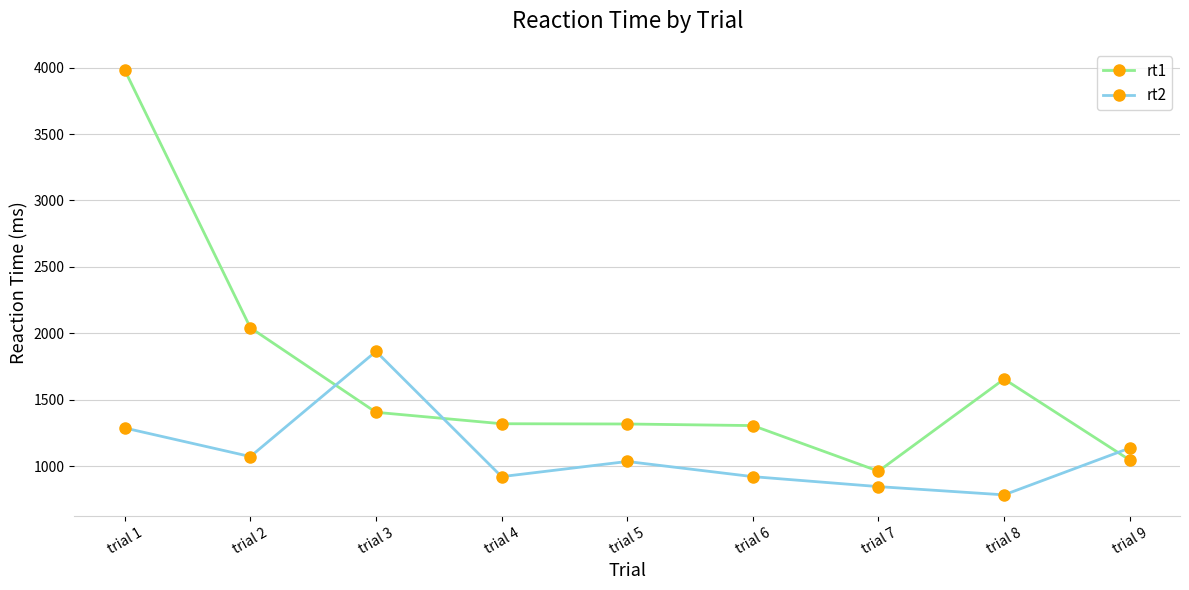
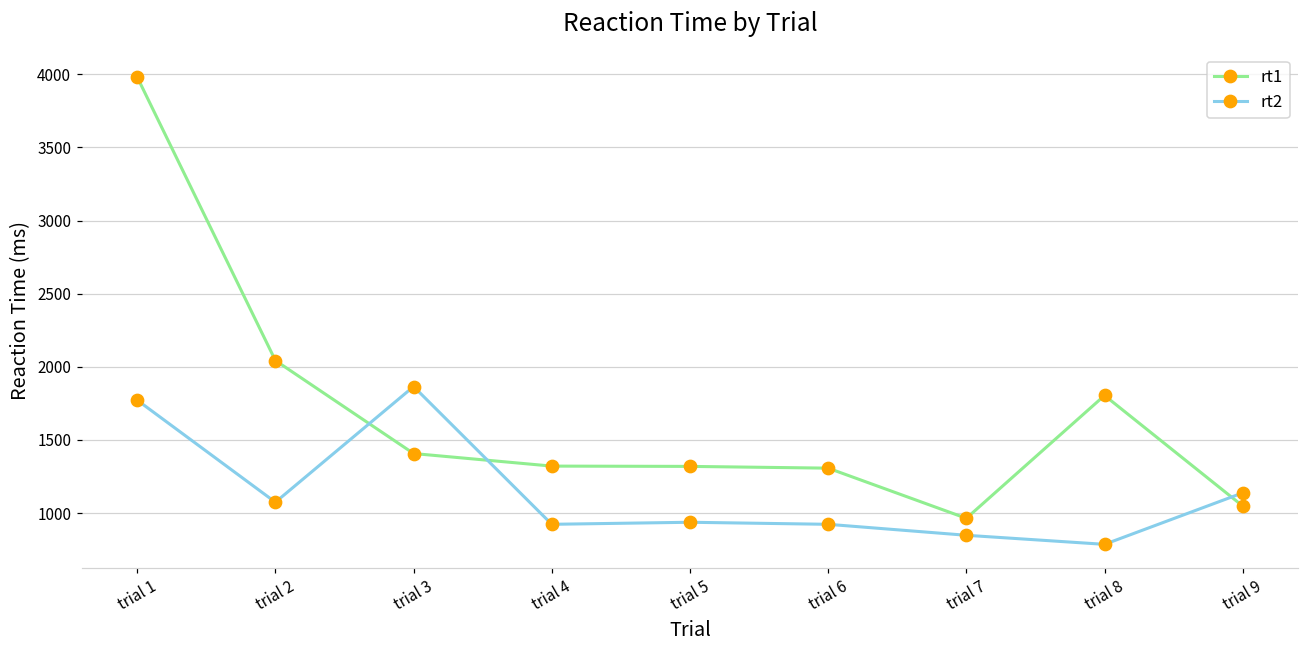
rt2, trial 1: 1290 -> 1770
rt2, trial 5: 1040 -> 940
rt1, trial 8: 1660 -> 1800
